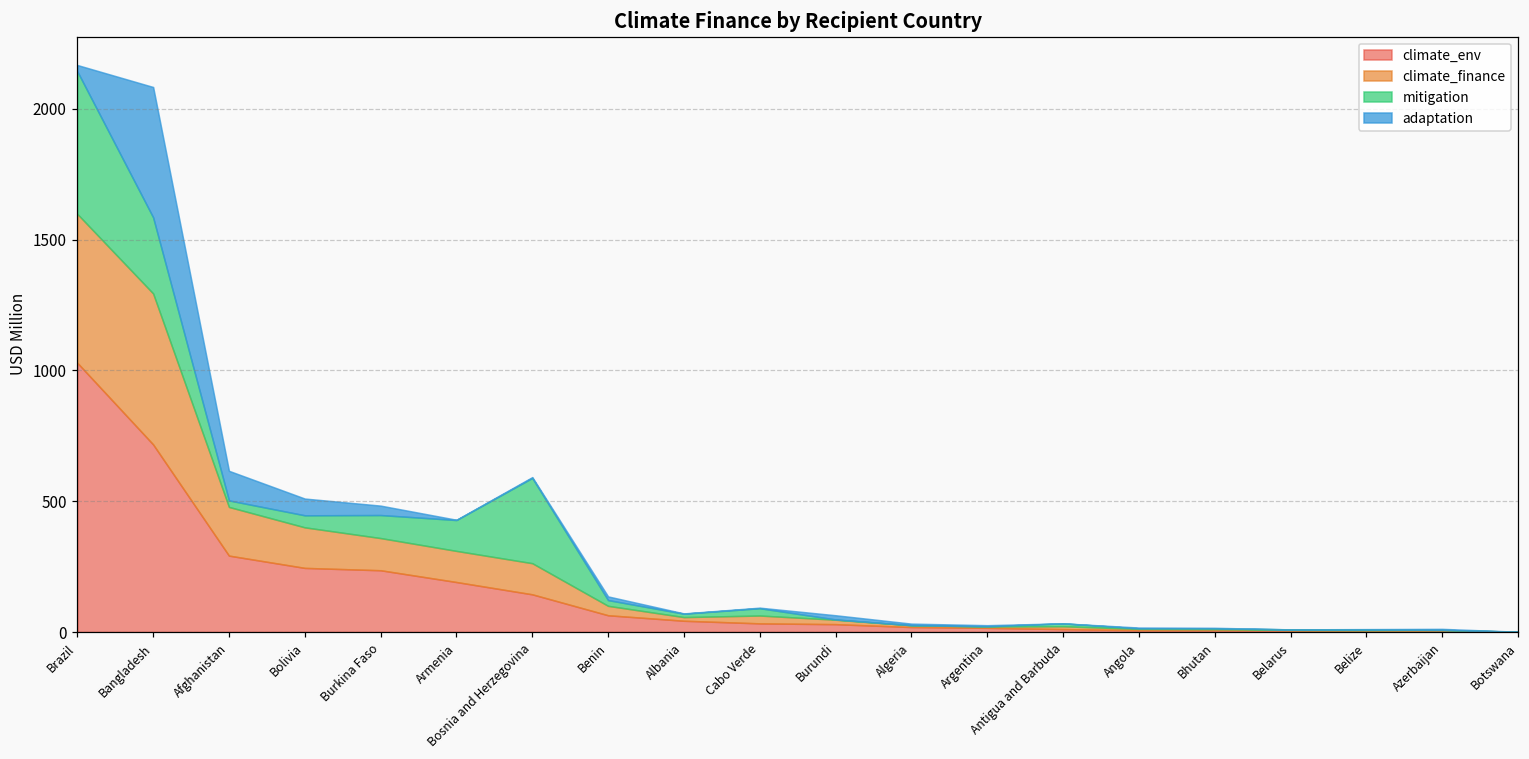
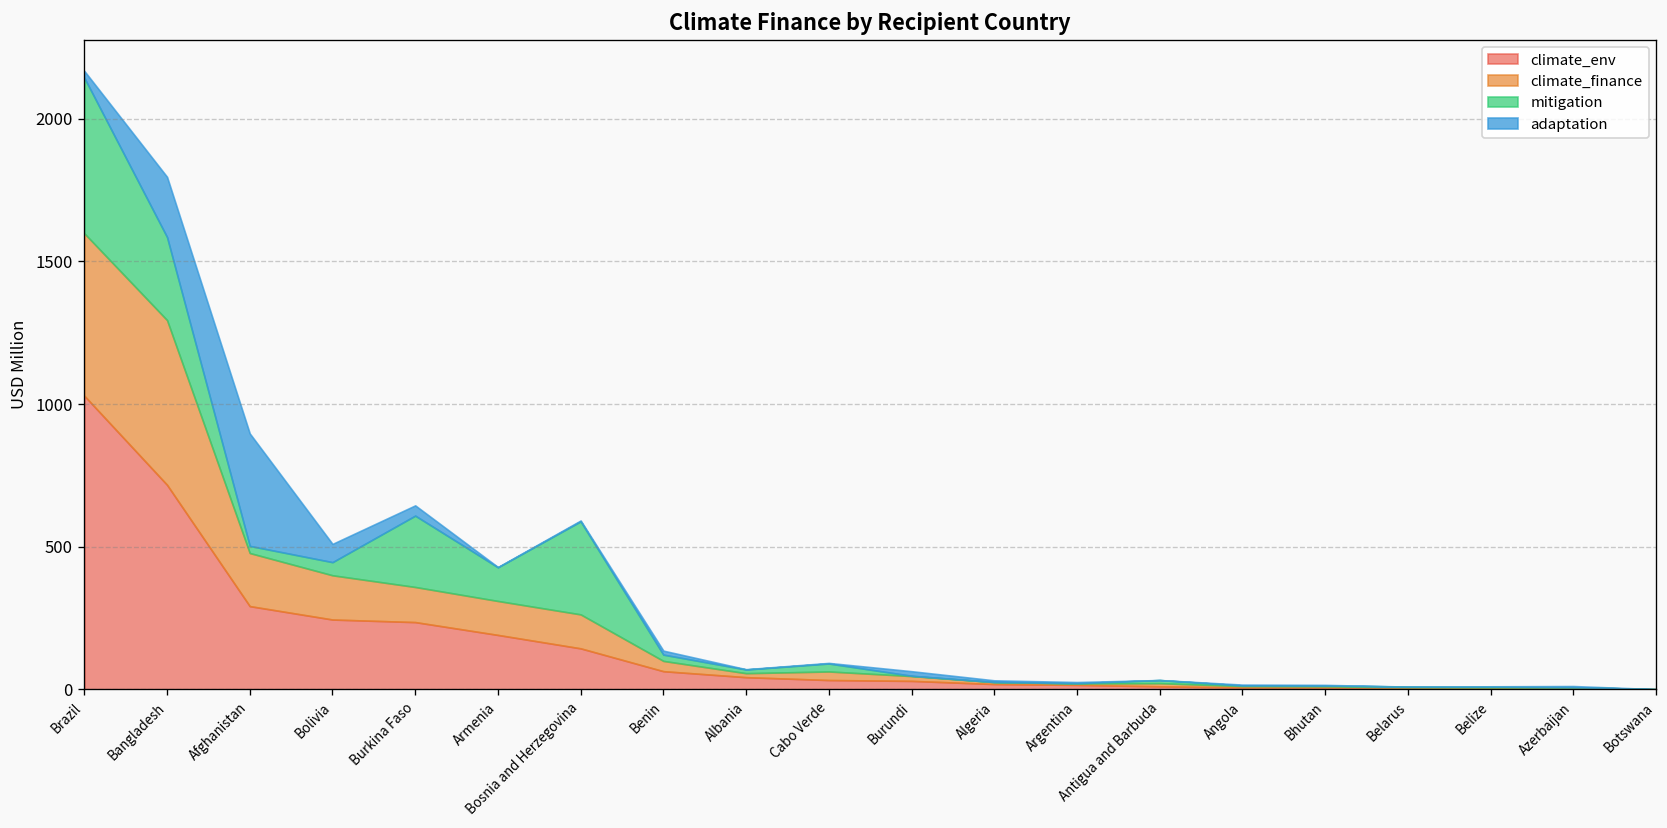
adaptation, Bangladesh: 500 -> 210
adaptation, Afghanistan: 110 -> 390
mitigation, Burkina Faso: 90 -> 250
